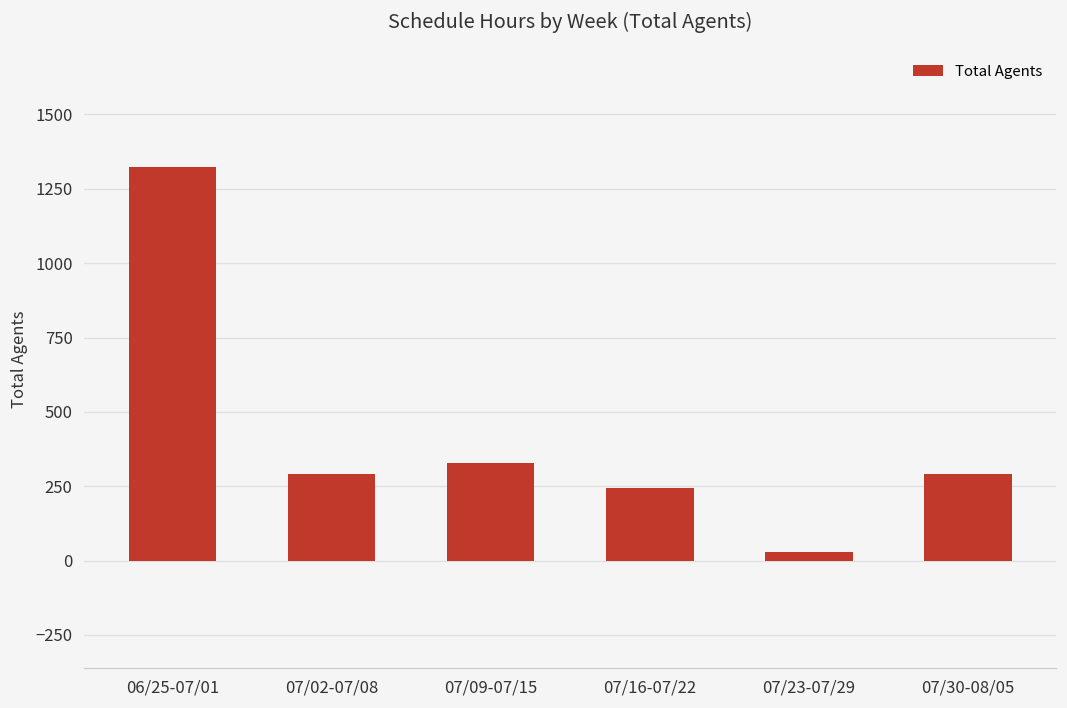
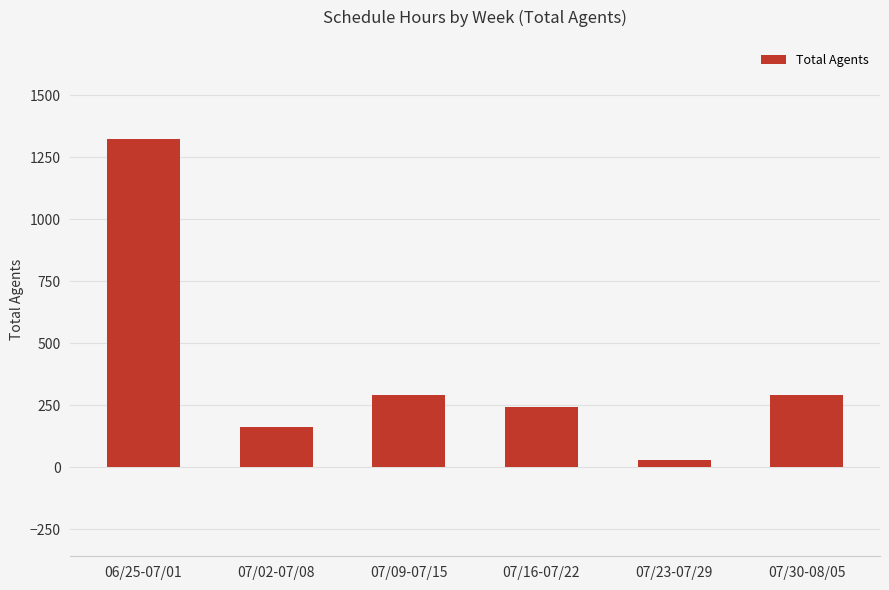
07/02-07/08: 290 -> 160
07/09-07/15: 330 -> 290
